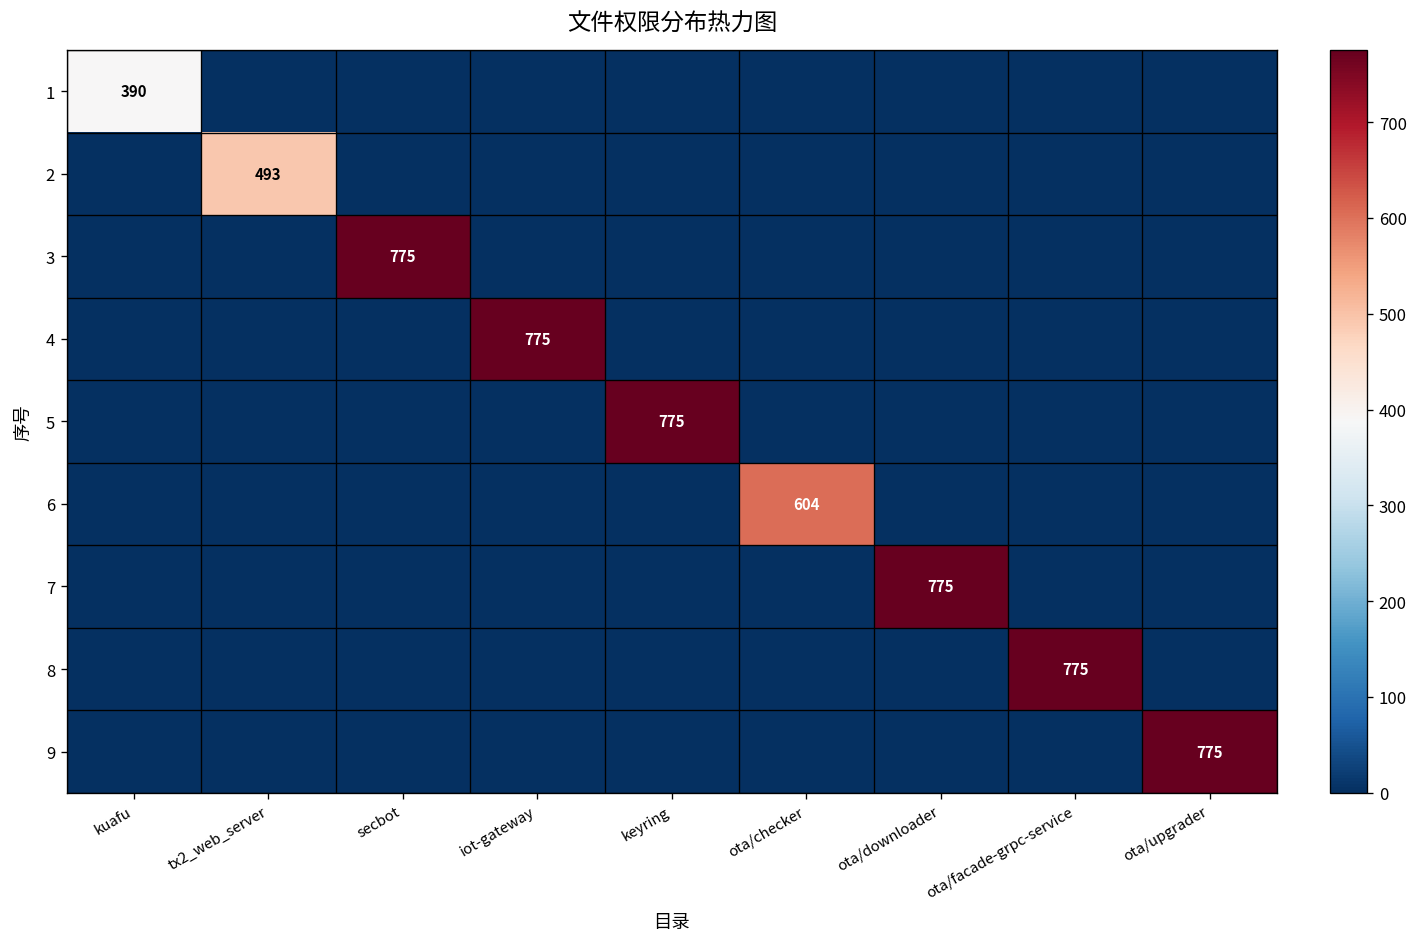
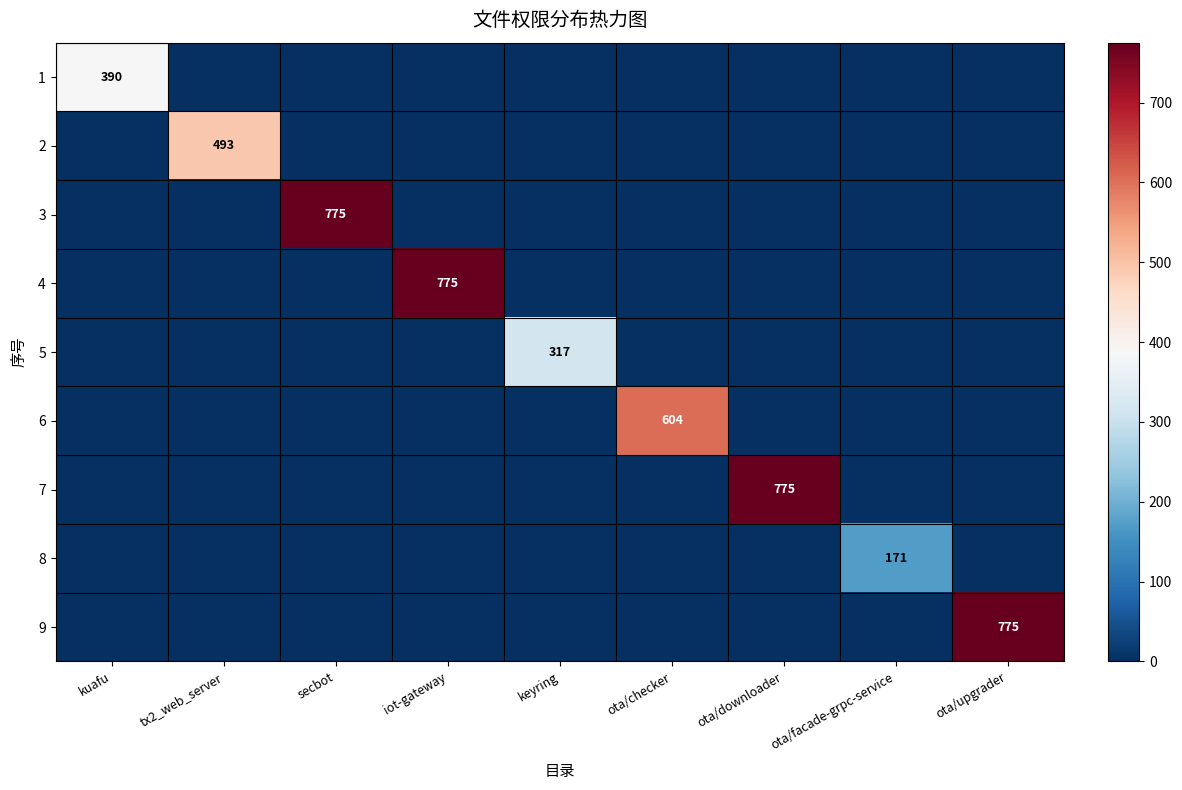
5, keyring: 775 -> 317
8, ota/facade-grpc-service: 775 -> 171
